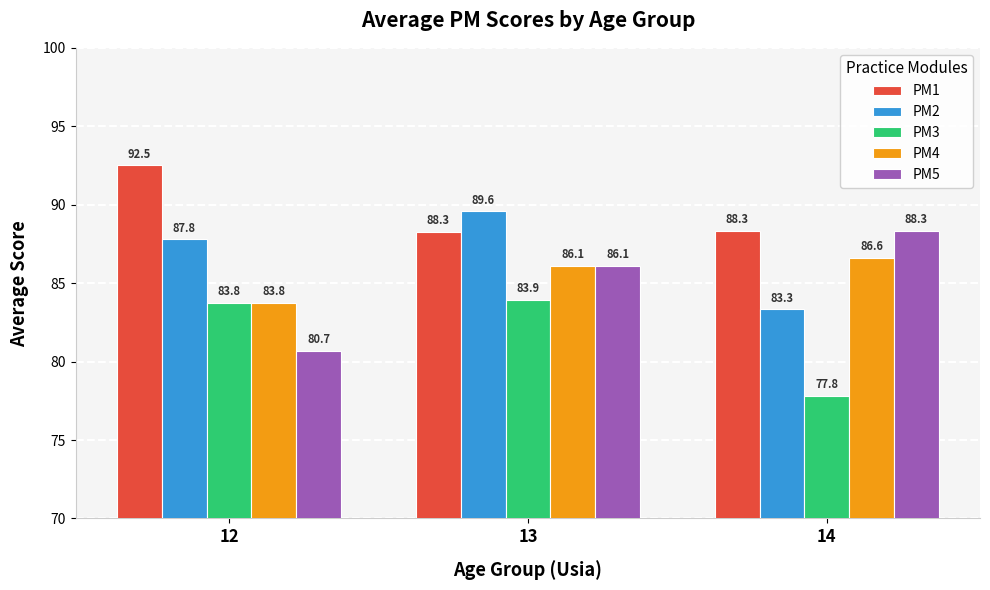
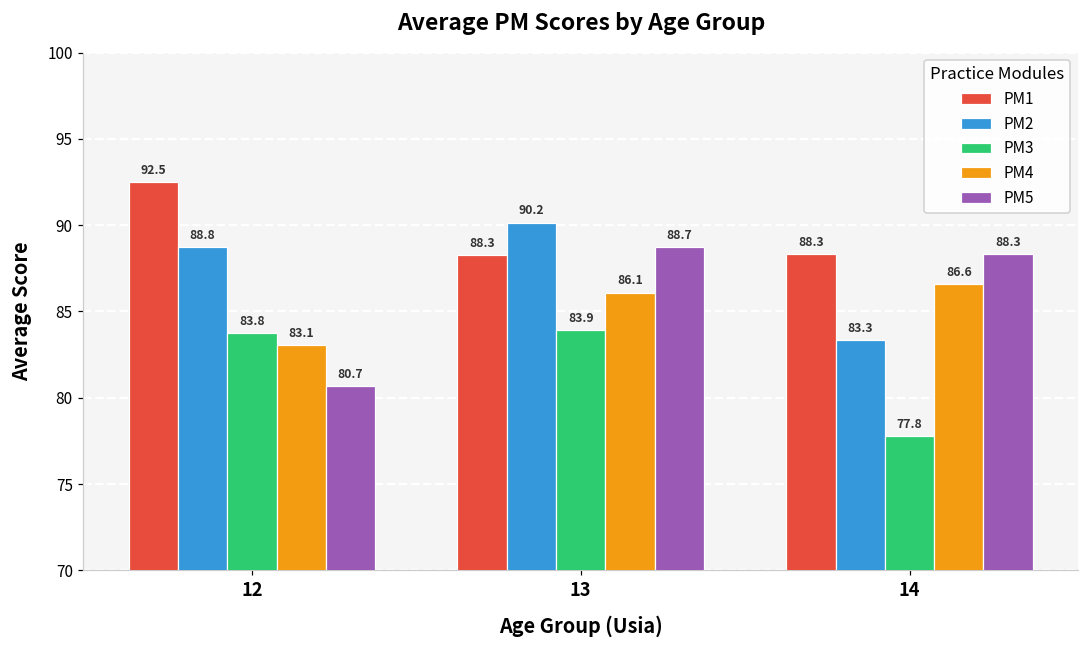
PM2, 12: 87.8 -> 88.8
PM4, 12: 83.8 -> 83.1
PM2, 13: 89.6 -> 90.2
PM5, 13: 86.1 -> 88.7
